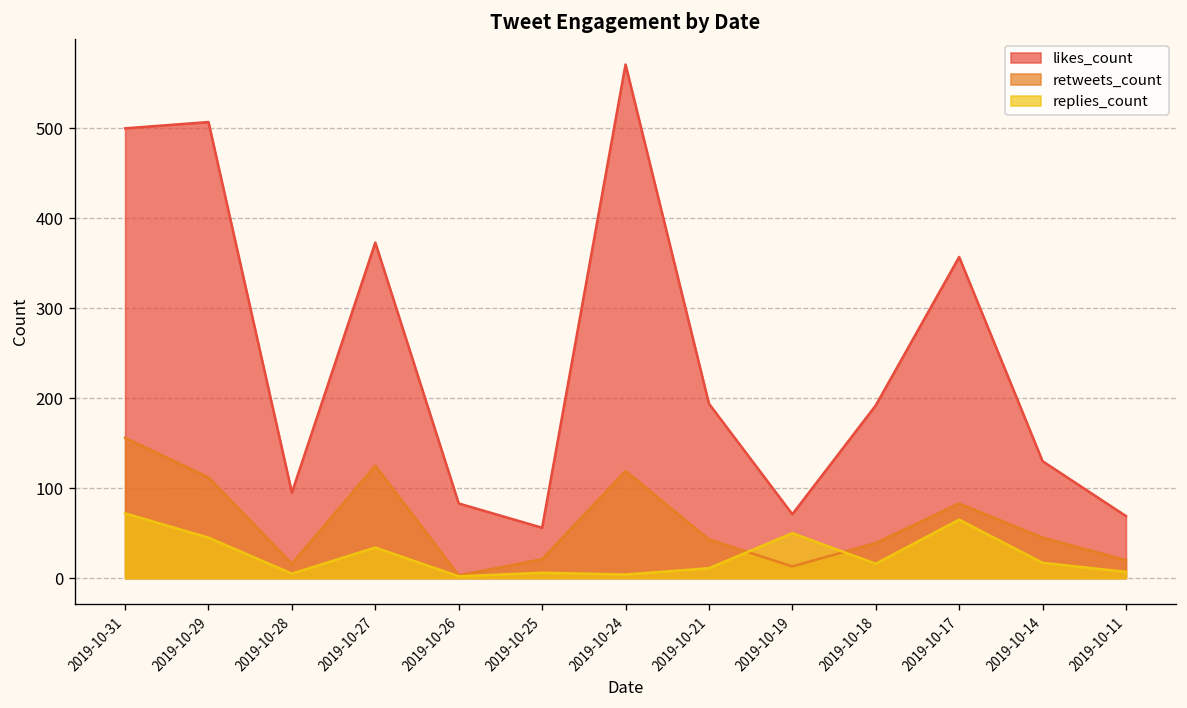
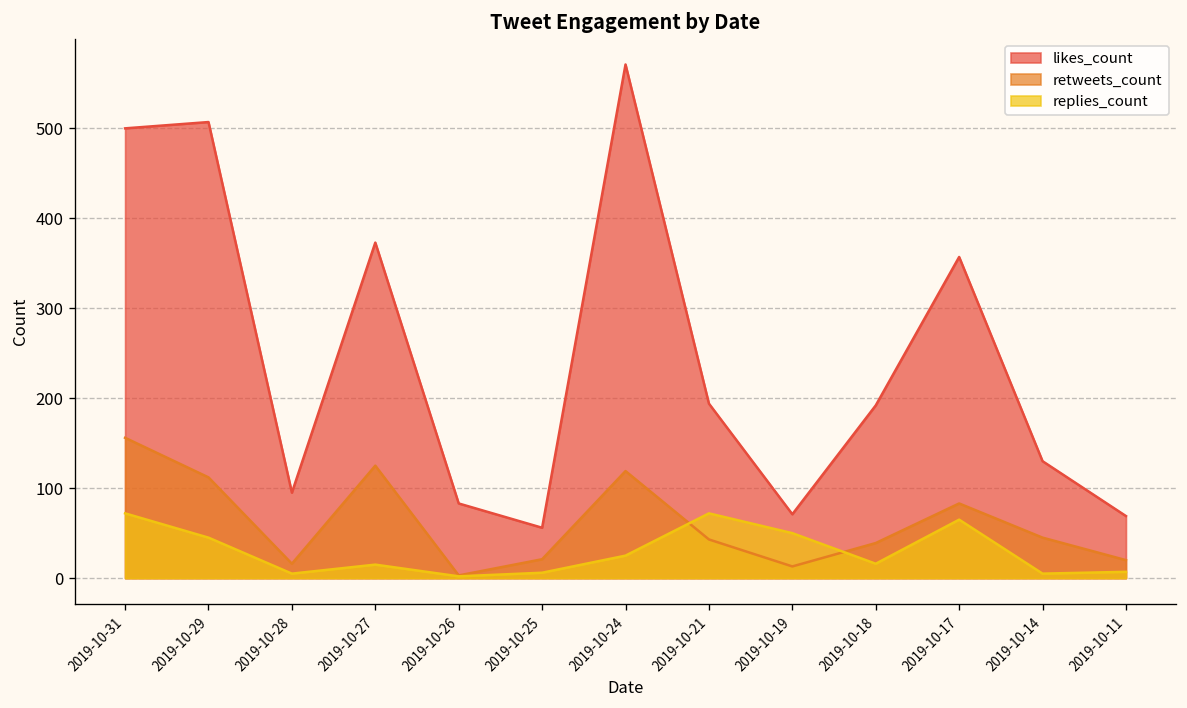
replies_count, 2019-10-27: 30 -> 20
replies_count, 2019-10-24: 0 -> 30
replies_count, 2019-10-21: 10 -> 70
replies_count, 2019-10-14: 20 -> 10
